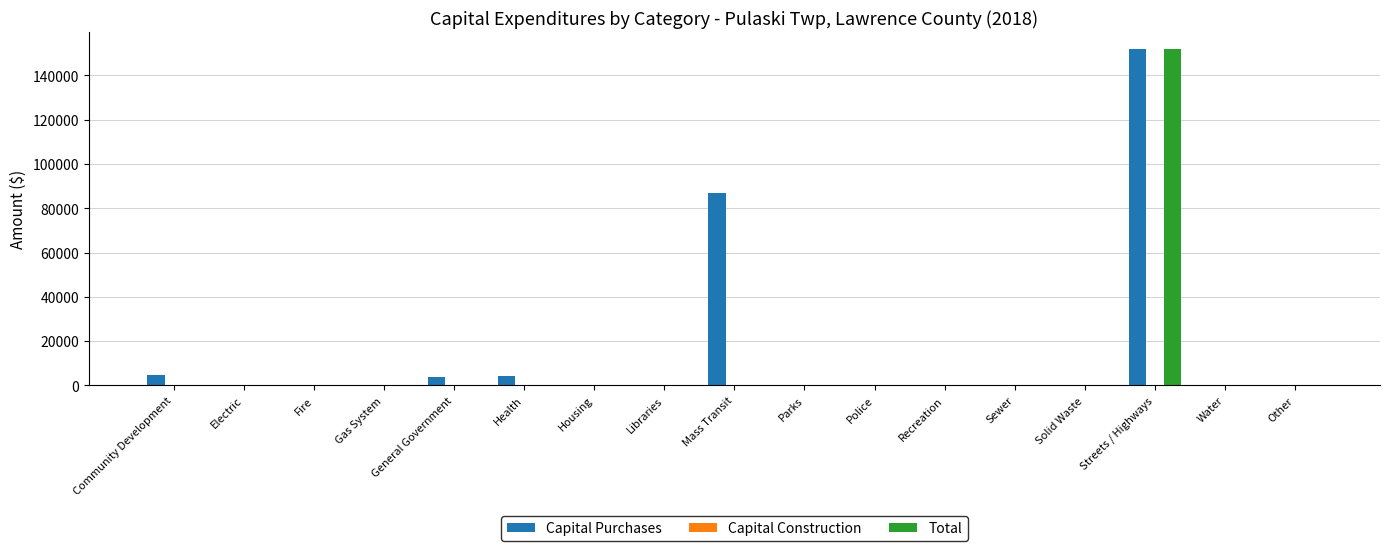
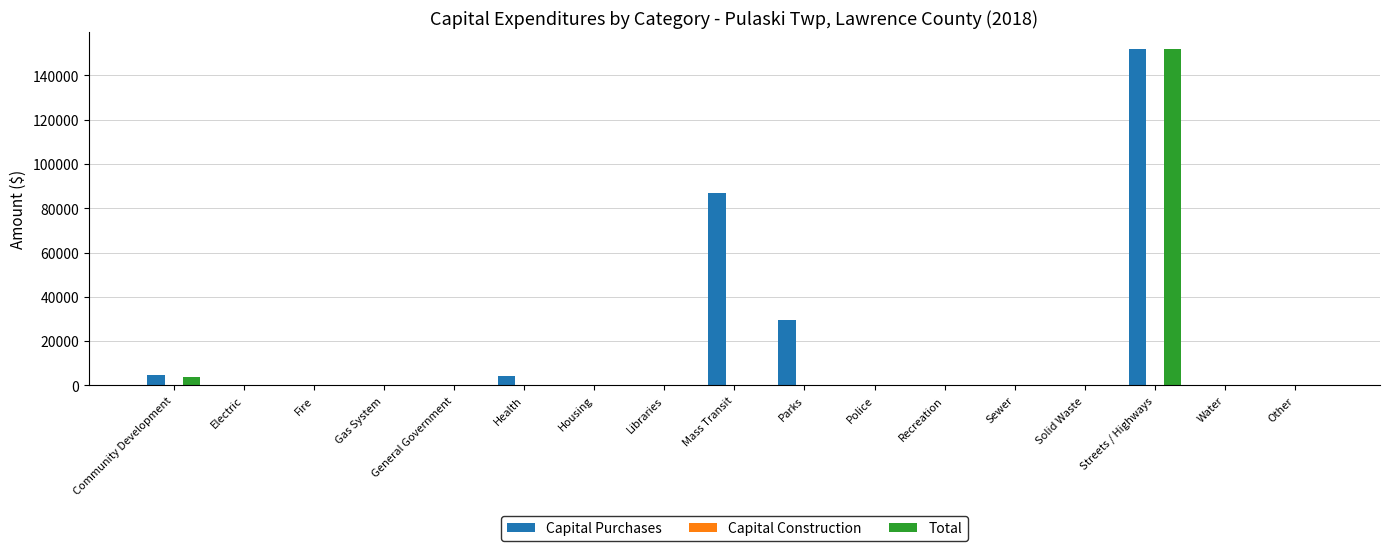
Total, Community Development: 0 -> 4000
Capital Purchases, General Government: 4000 -> 0
Capital Purchases, Parks: 0 -> 30000
